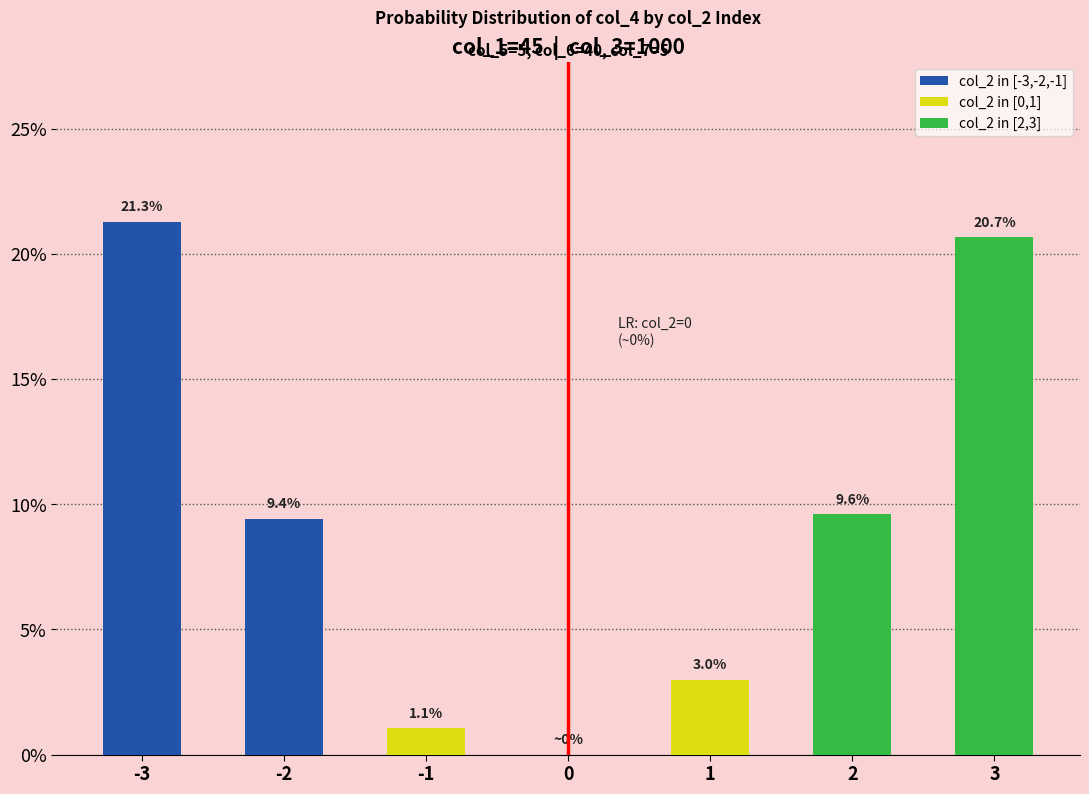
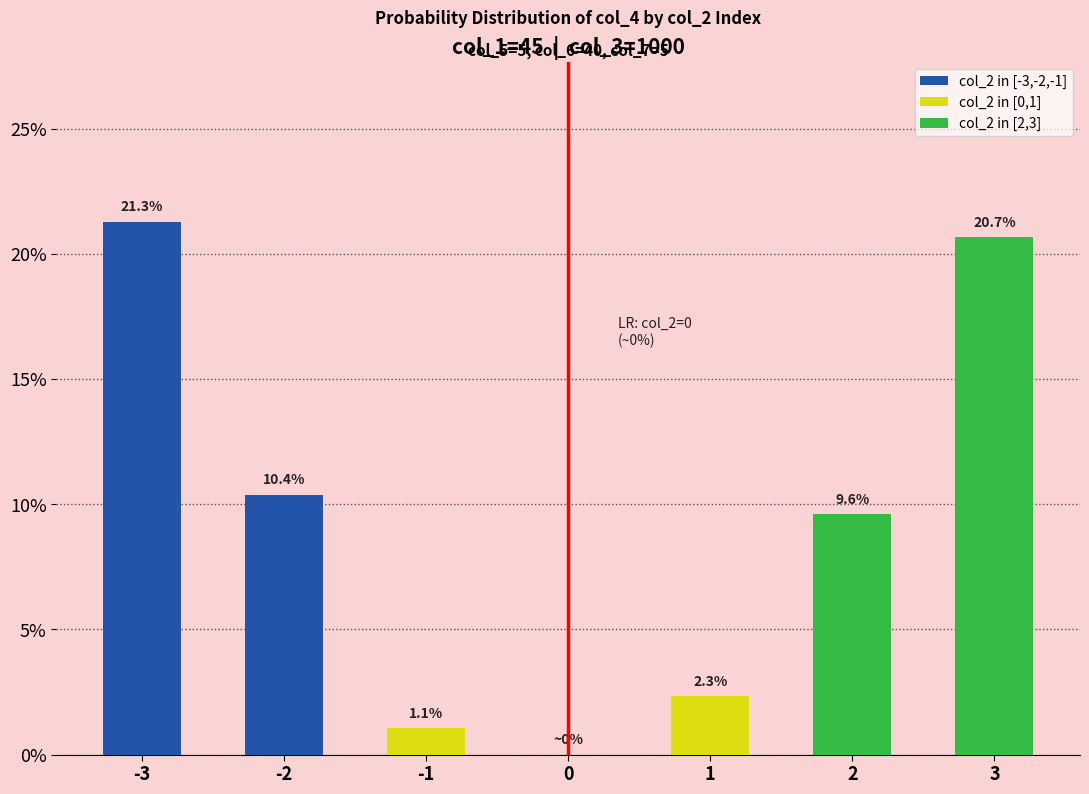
col_2 in [-3,-2,-1], -2: 9.4% -> 10.4%
col_2 in [0,1], 1: 3.0% -> 2.3%
